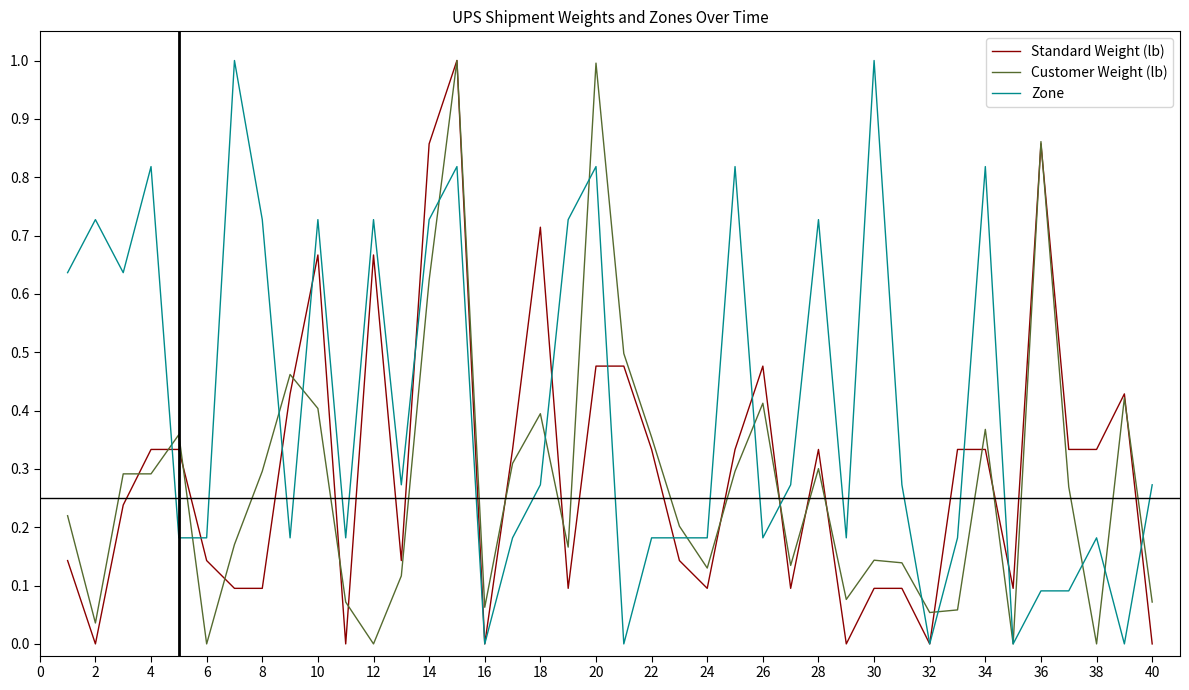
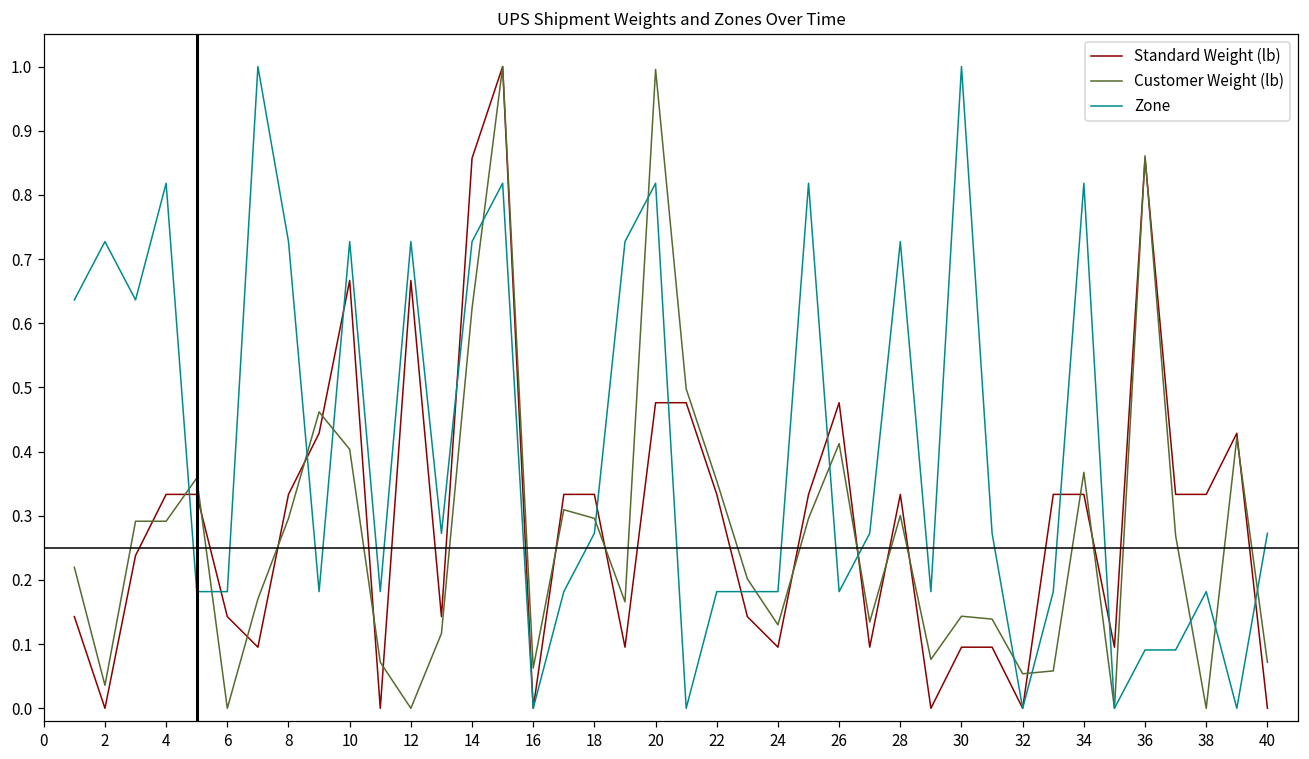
Standard Weight (lb), 8: 0.10 -> 0.33
Standard Weight (lb), 18: 0.71 -> 0.33
Customer Weight (lb), 18: 0.39 -> 0.30
